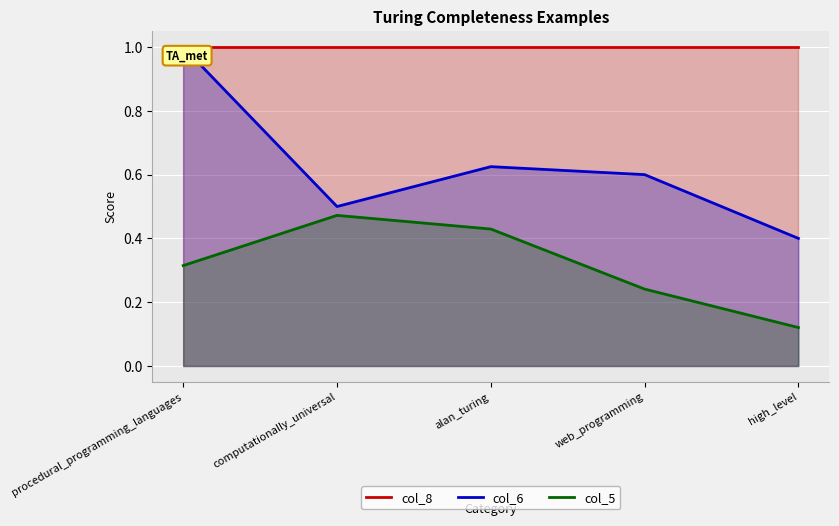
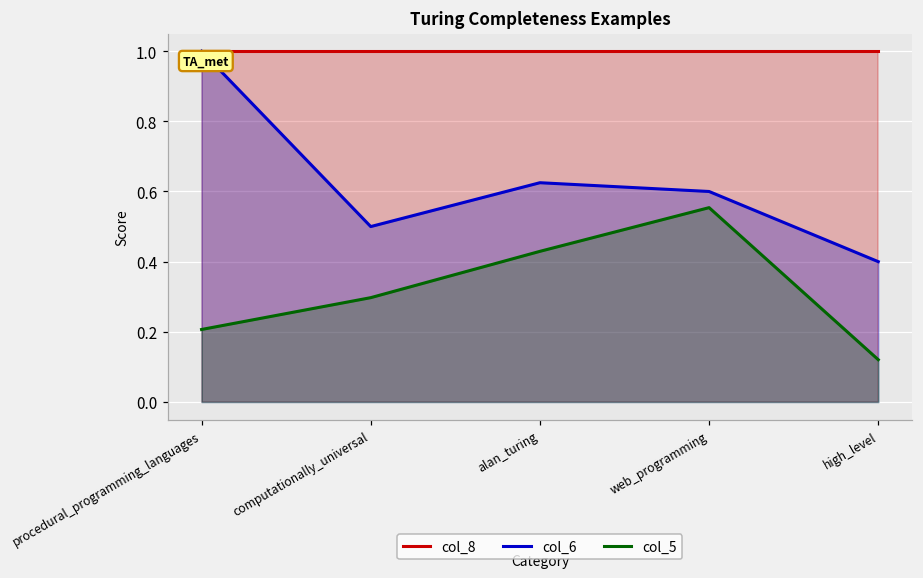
col_5, procedural_programming_languages: 0.31 -> 0.21
col_5, computationally_universal: 0.47 -> 0.30
col_5, web_programming: 0.24 -> 0.55
